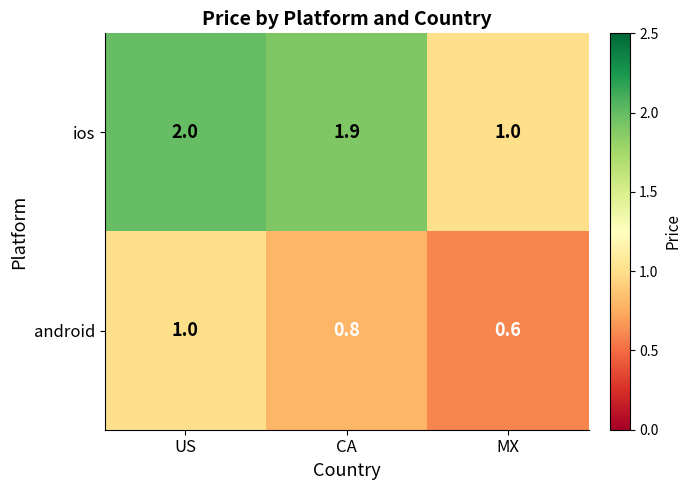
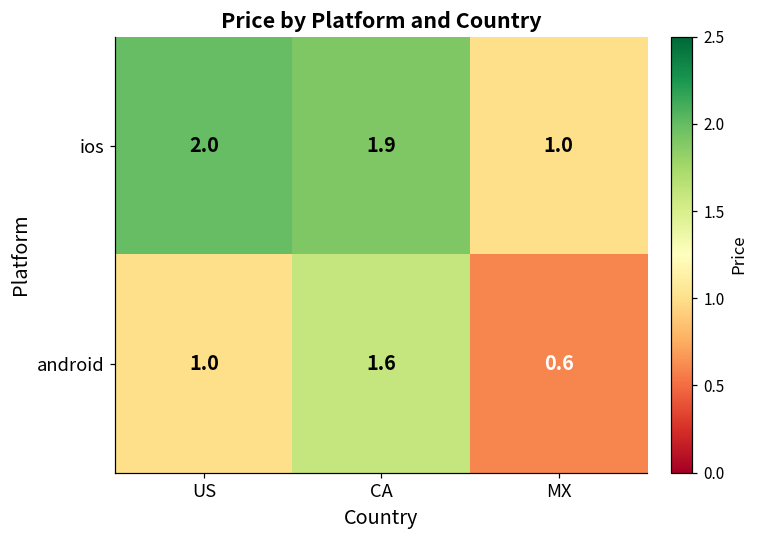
android, CA: 0.8 -> 1.6
